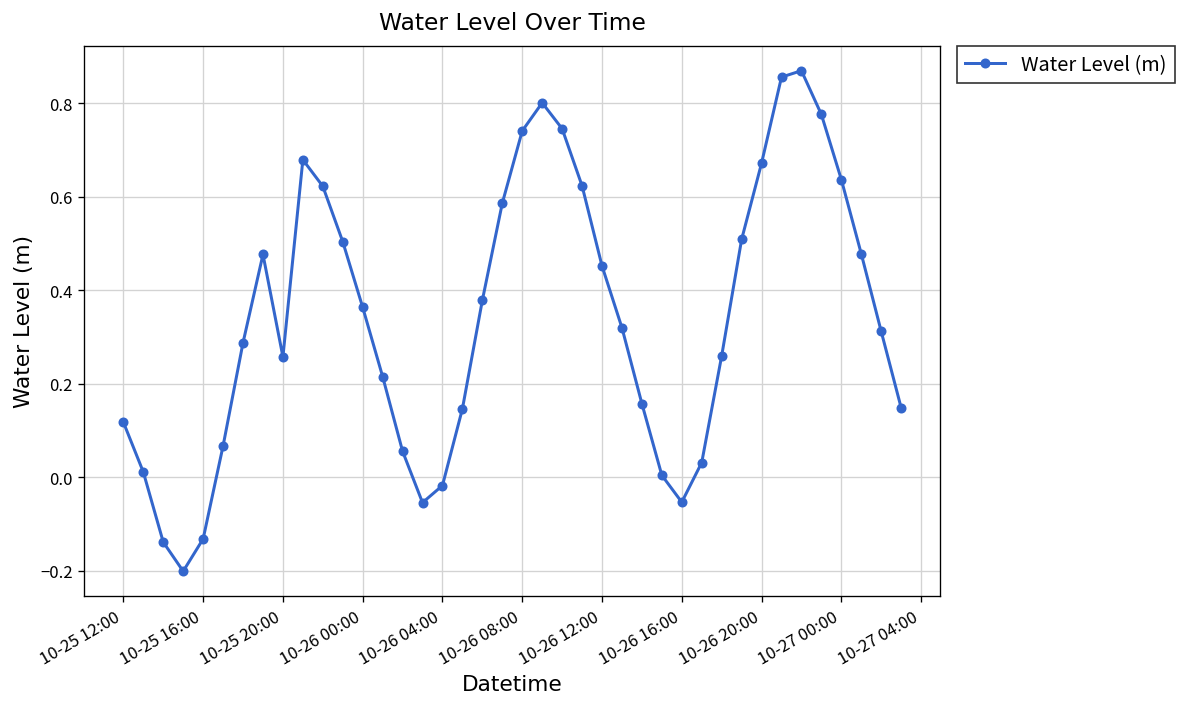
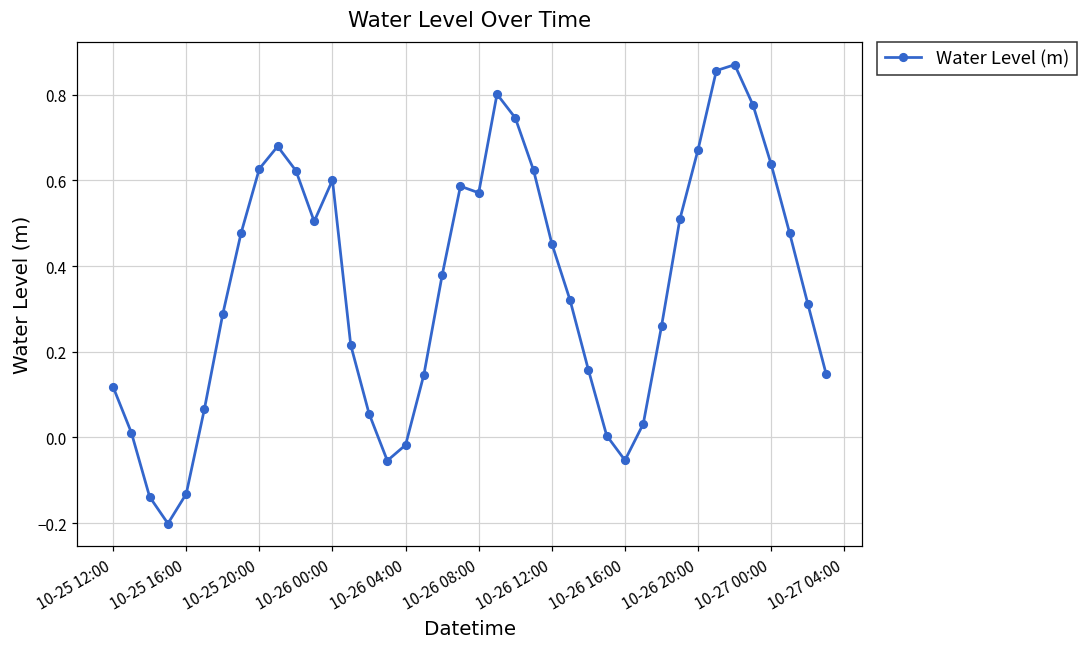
10-25 20:00: 0.26 -> 0.63
10-26 00:00: 0.36 -> 0.60
10-26 08:00: 0.74 -> 0.57
